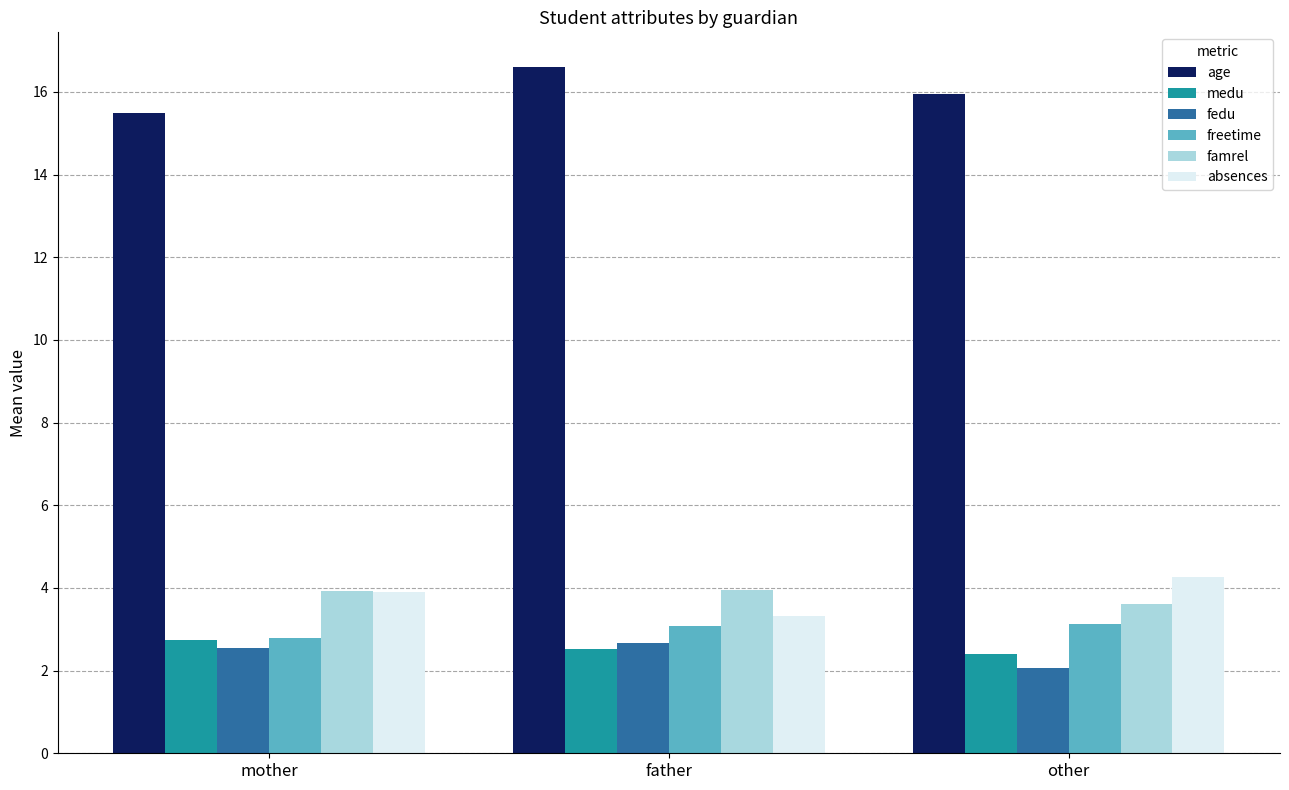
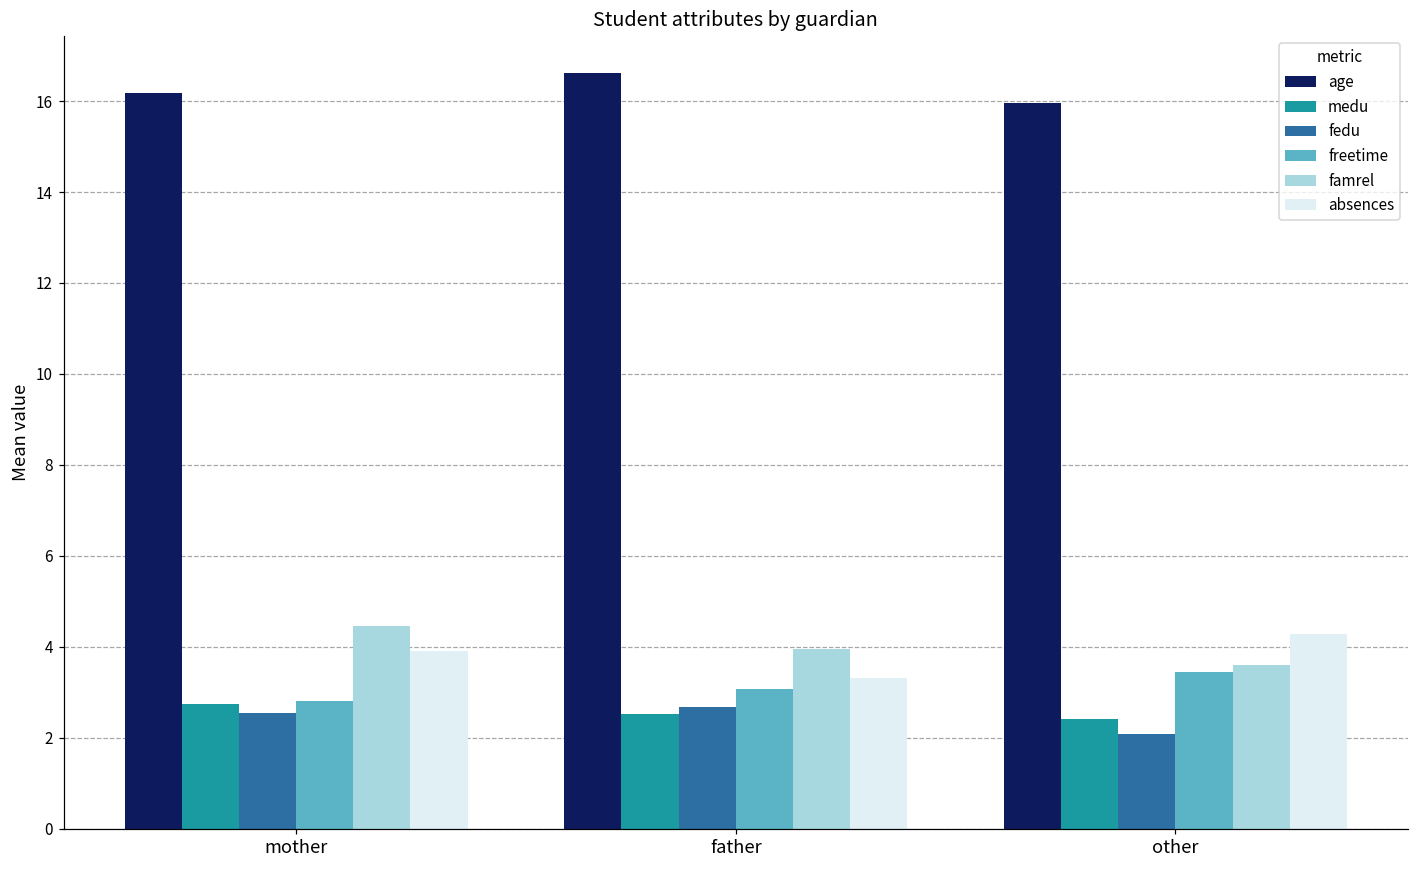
age, mother: 15.5 -> 16.2
famrel, mother: 3.9 -> 4.5
freetime, other: 3.1 -> 3.4
